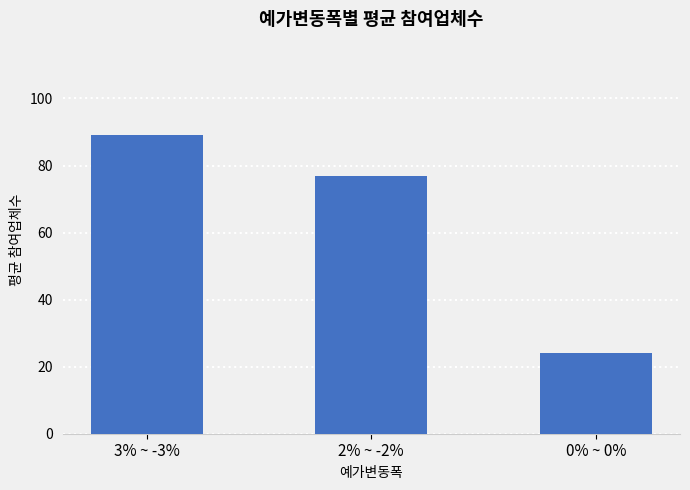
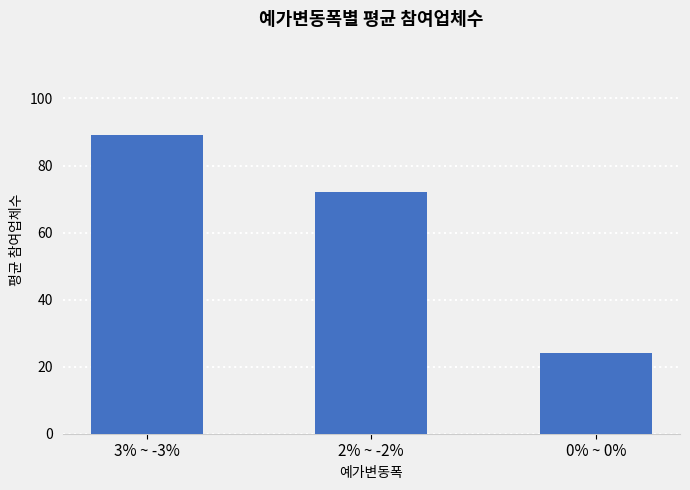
2% ~ -2%: 77 -> 72
